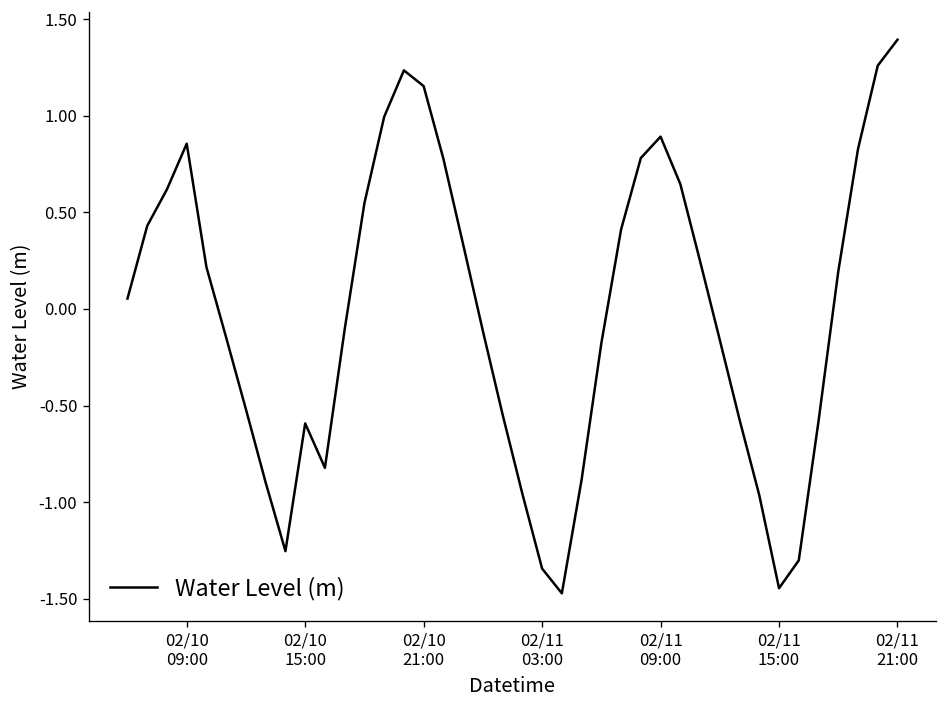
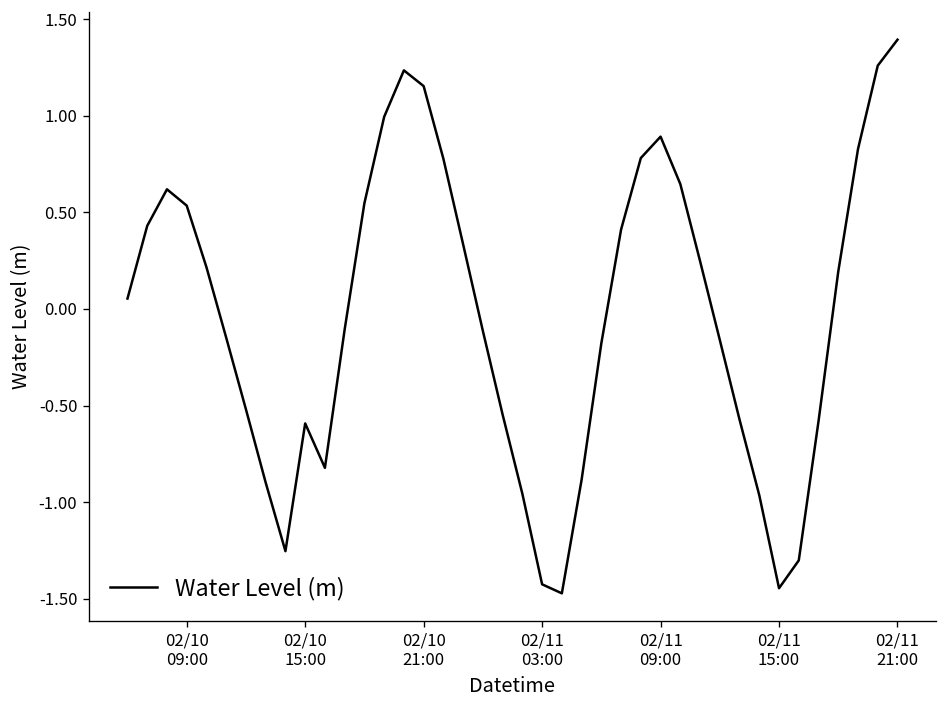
02/10 09:00: 0.86 -> 0.54
02/11 03:00: -1.34 -> -1.43
